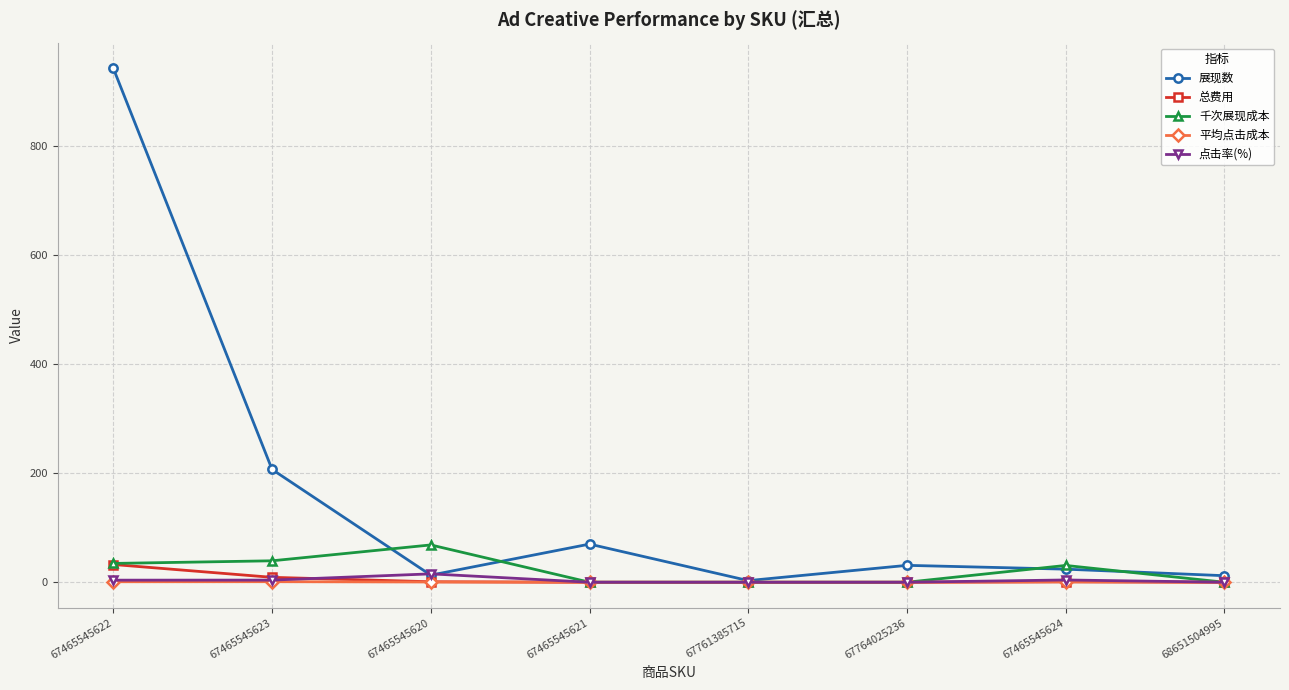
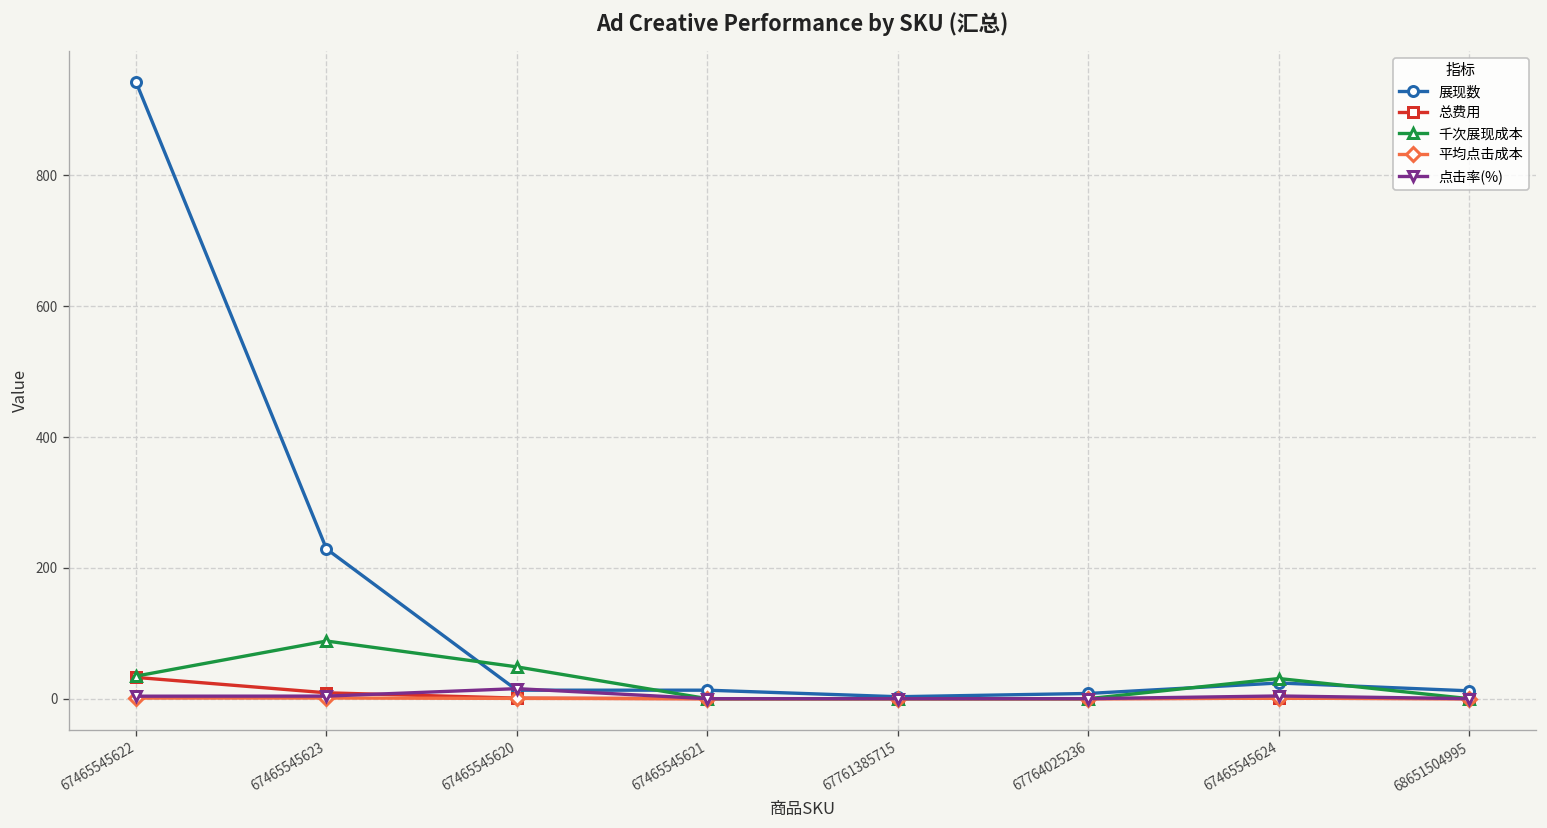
展现数, 67465545623: 210 -> 230
千次展现成本, 67465545623: 40 -> 90
千次展现成本, 67465545620: 70 -> 50
展现数, 67465545621: 70 -> 10
展现数, 67764025236: 30 -> 10
